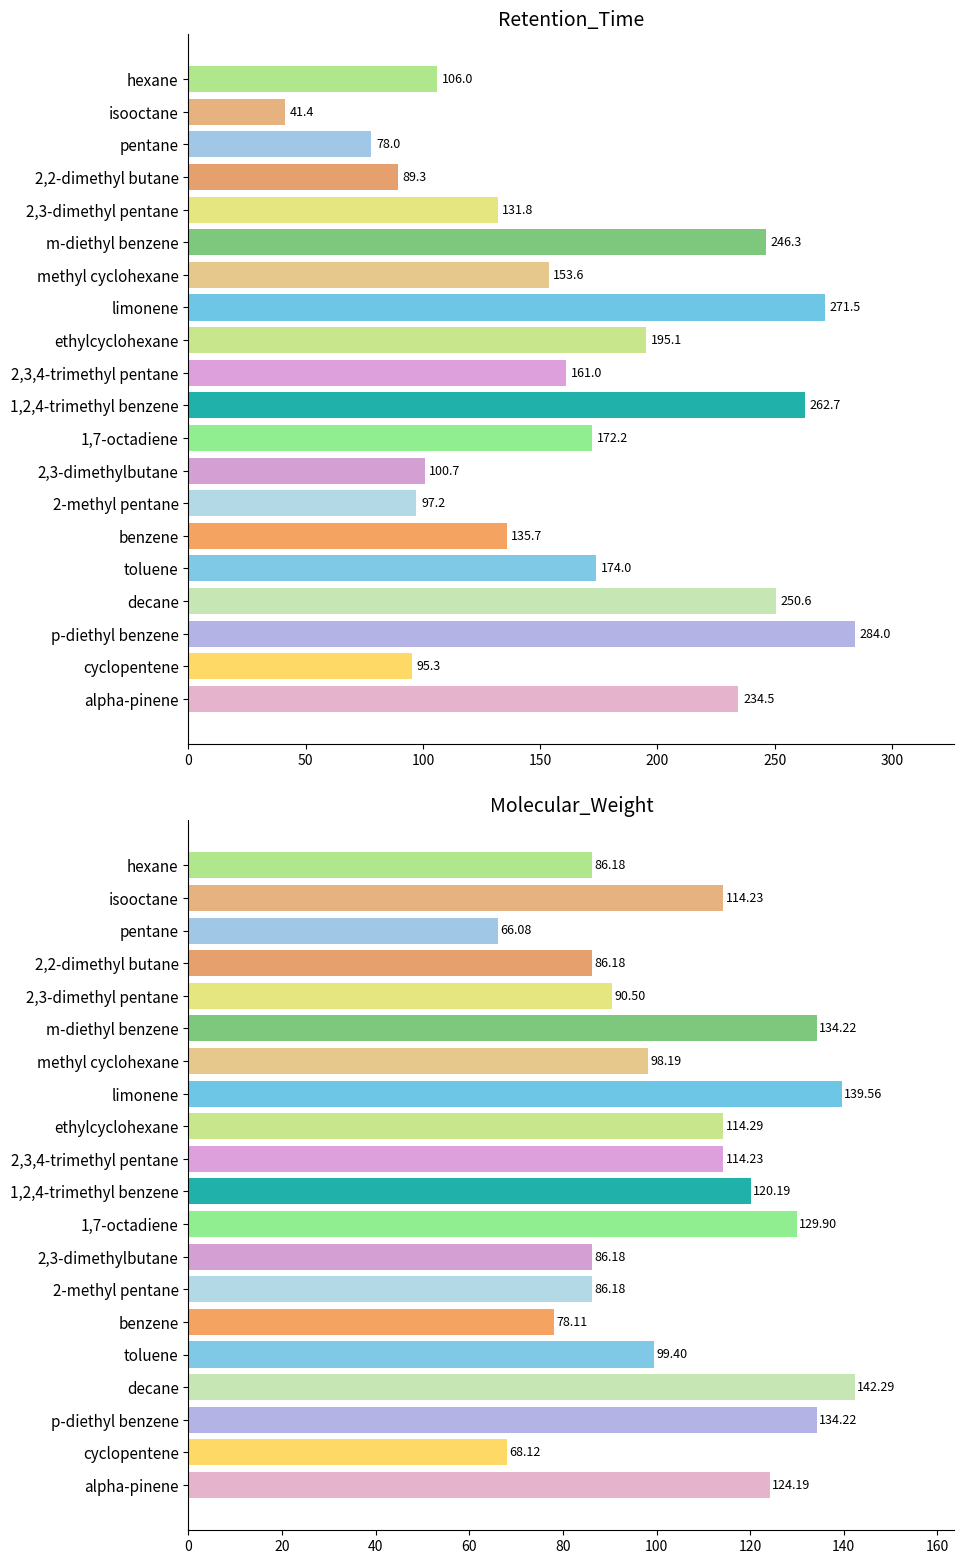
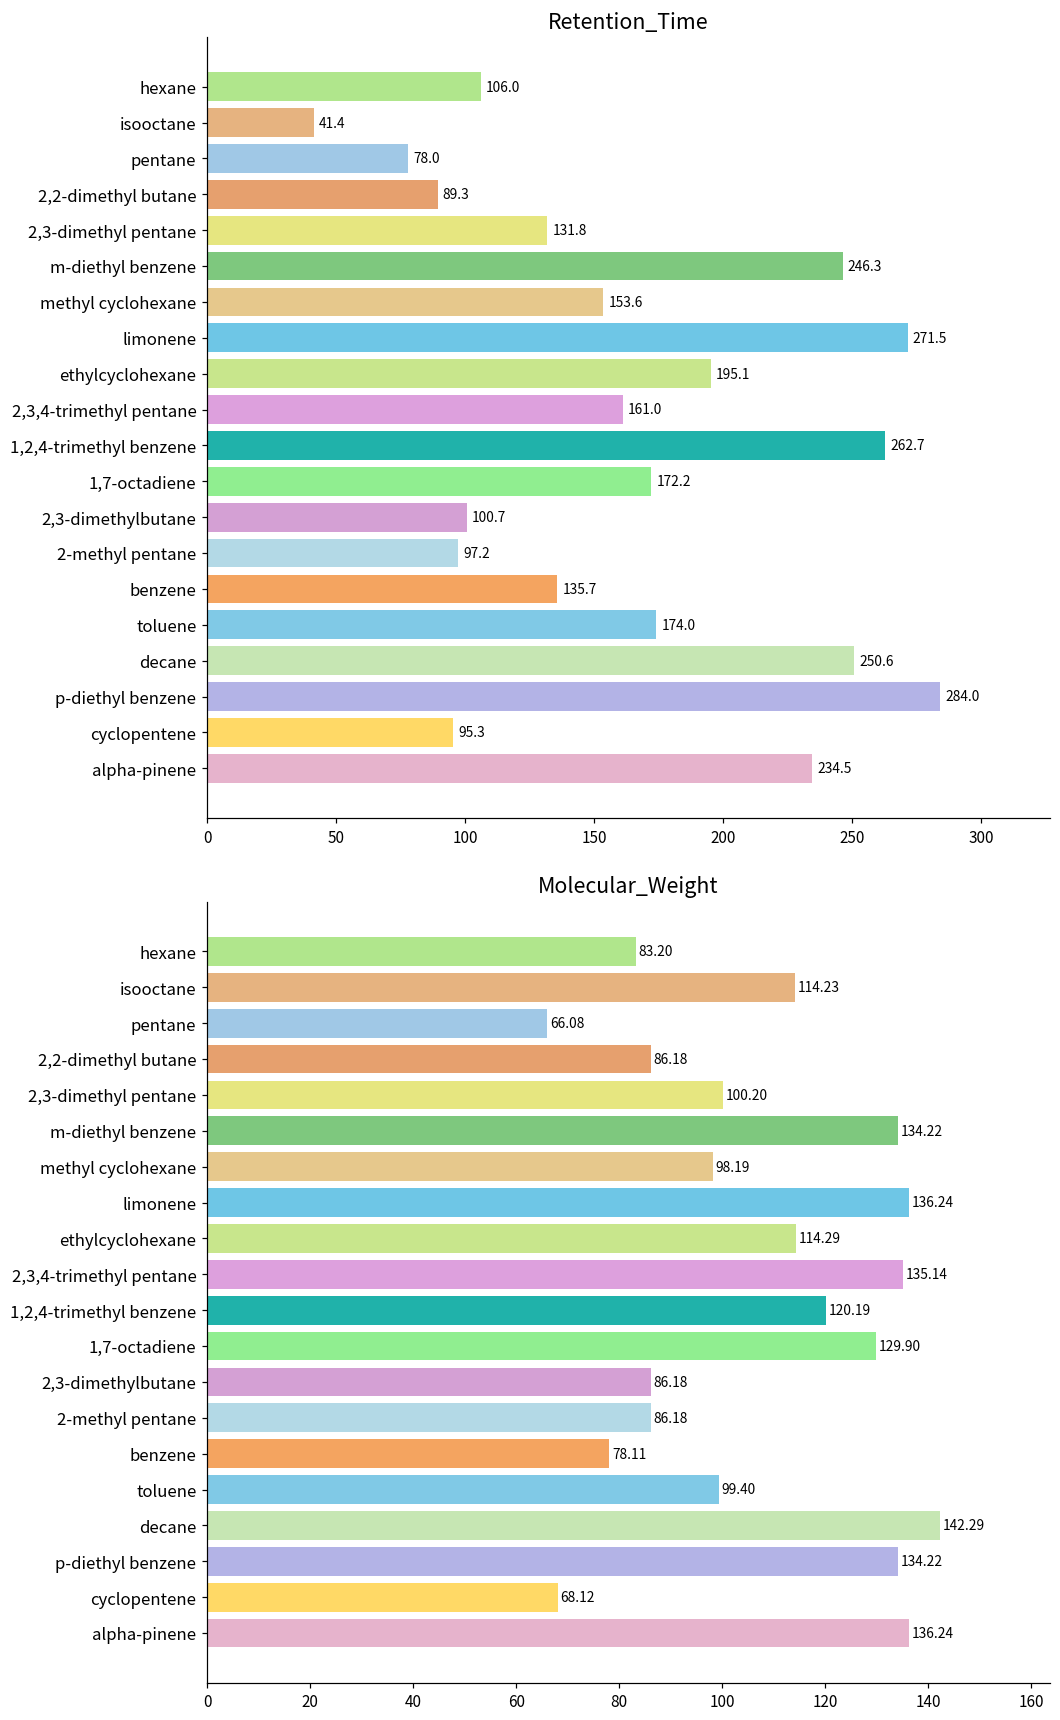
Molecular_Weight, hexane: 86.18 -> 83.20
Molecular_Weight, 2,3-dimethyl pentane: 90.50 -> 100.20
Molecular_Weight, limonene: 139.56 -> 136.24
Molecular_Weight, 2,3,4-trimethyl pentane: 114.23 -> 135.14
Molecular_Weight, alpha-pinene: 124.19 -> 136.24
